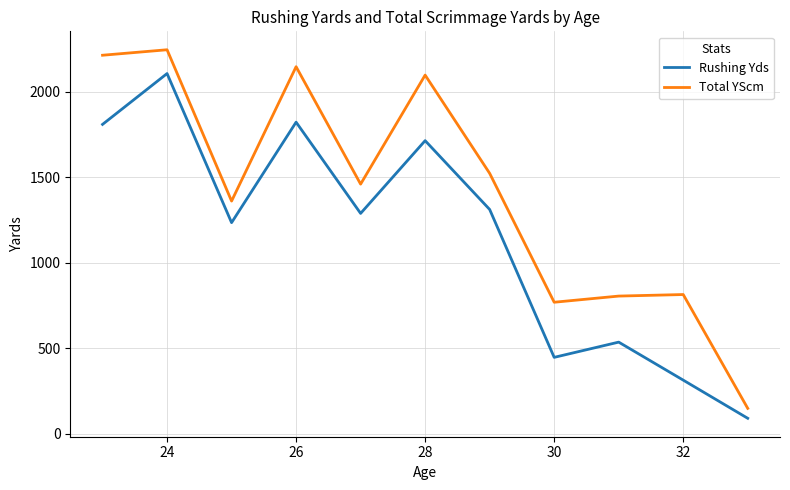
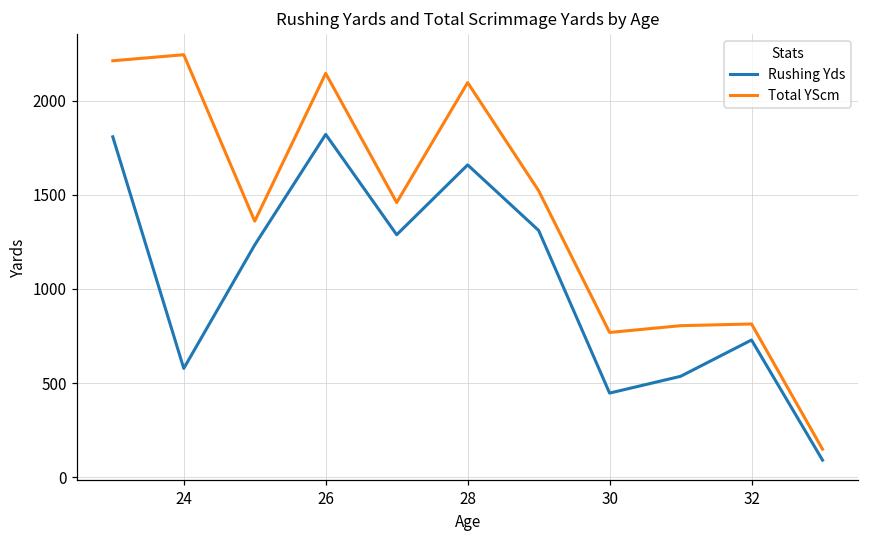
Rushing Yds, 24: 2110 -> 580
Rushing Yds, 28: 1710 -> 1660
Rushing Yds, 32: 310 -> 730
